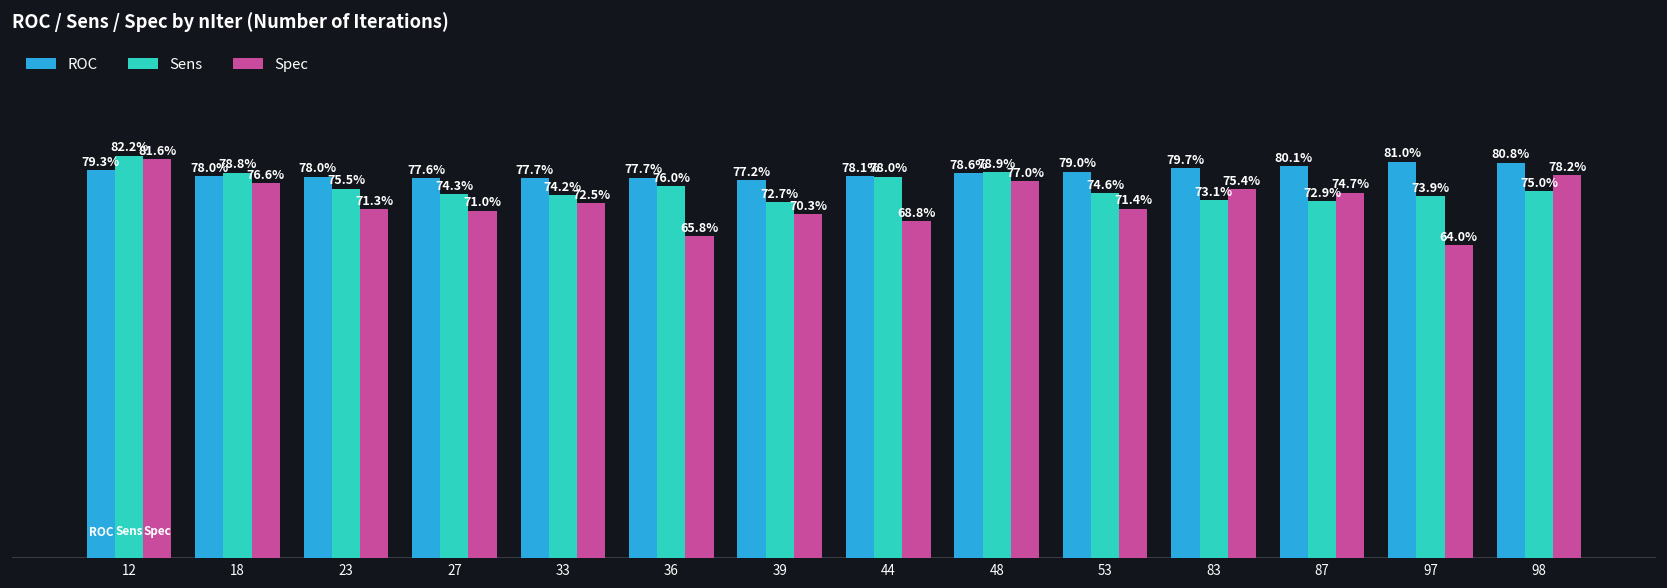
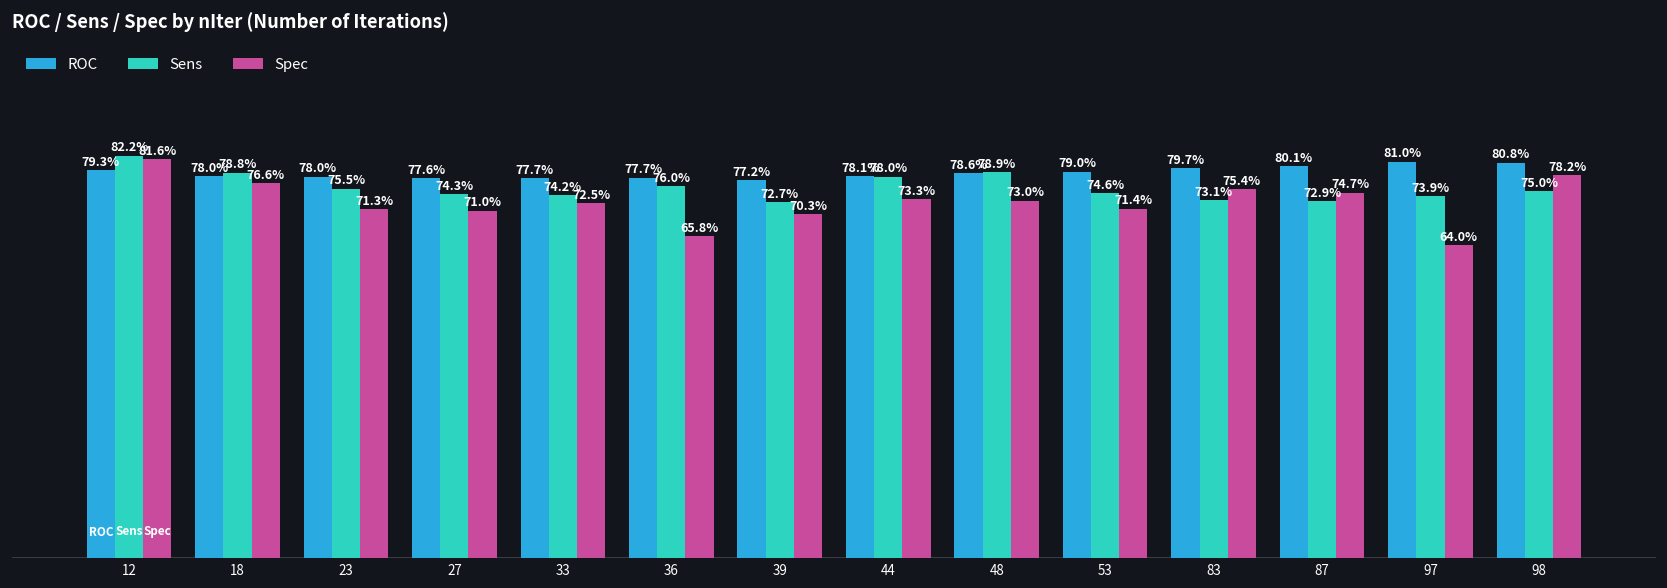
Spec, 44: 68.8% -> 73.3%
Spec, 48: 77.0% -> 73.0%
